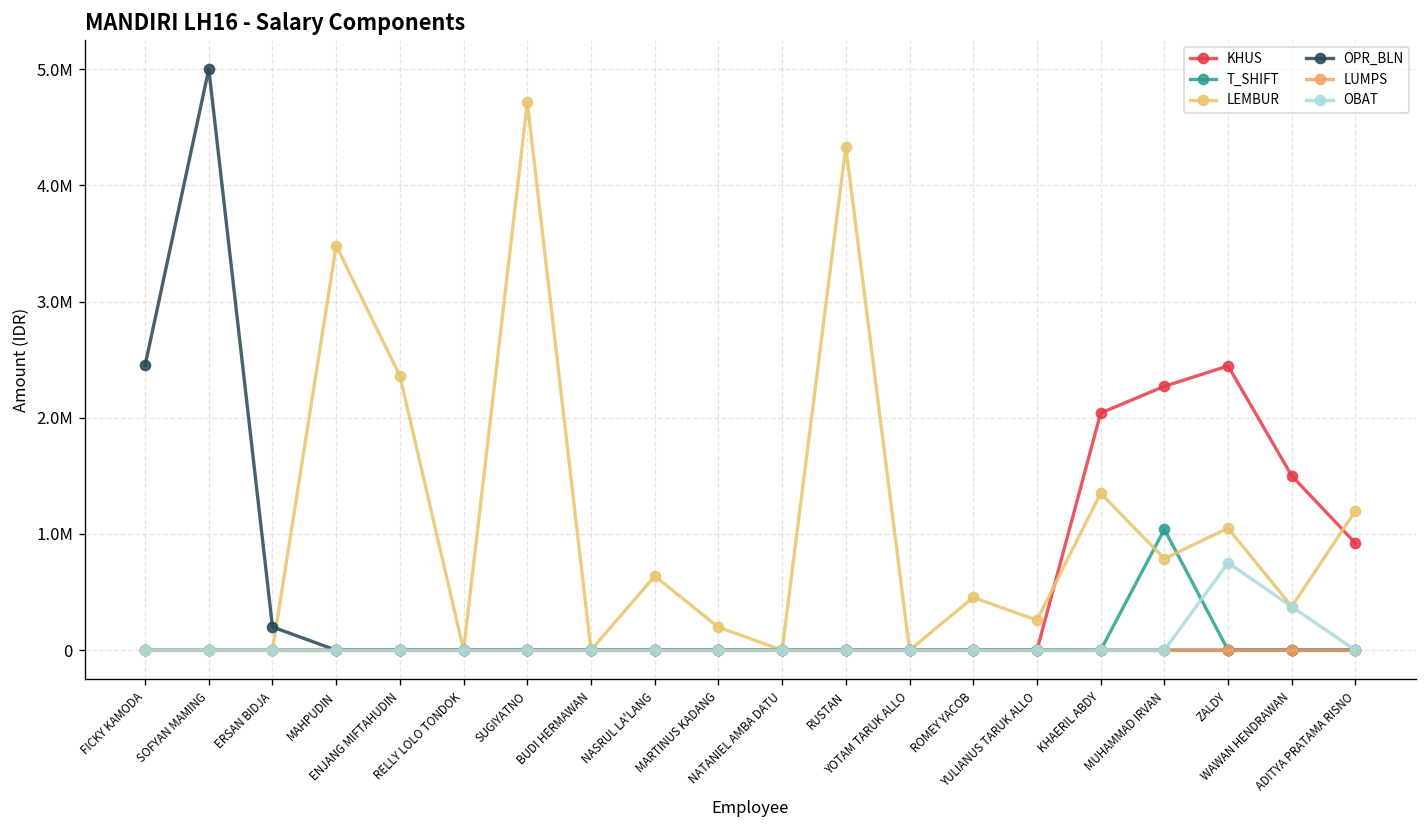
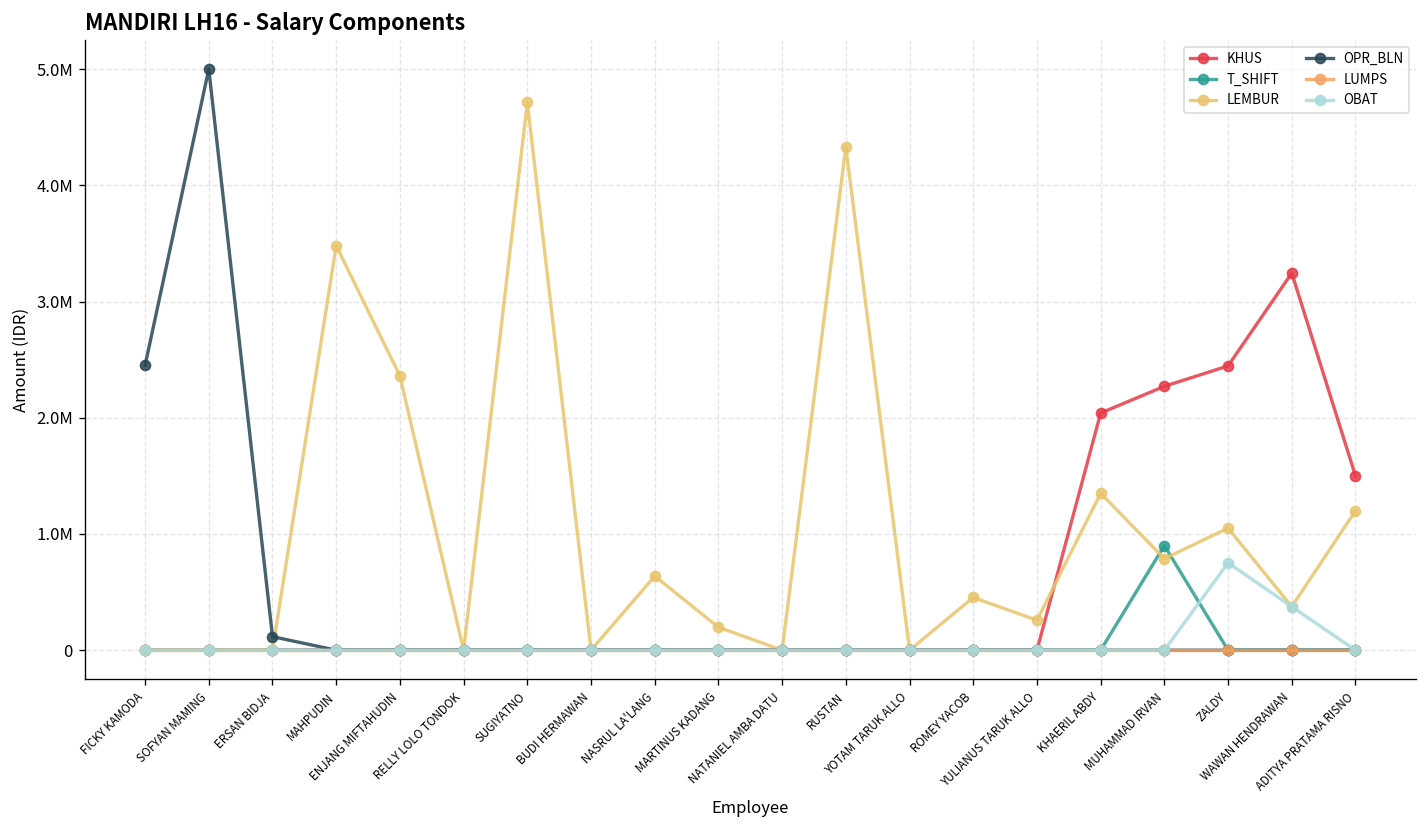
OPR_BLN, ERSAN BIDJA: 200000 -> 100000
T_SHIFT, MUHAMMAD IRVAN: 1000000 -> 900000
KHUS, WAWAN HENDRAWAN: 1500000 -> 3200000
KHUS, ADITYA PRATAMA RISNO: 900000 -> 1500000
